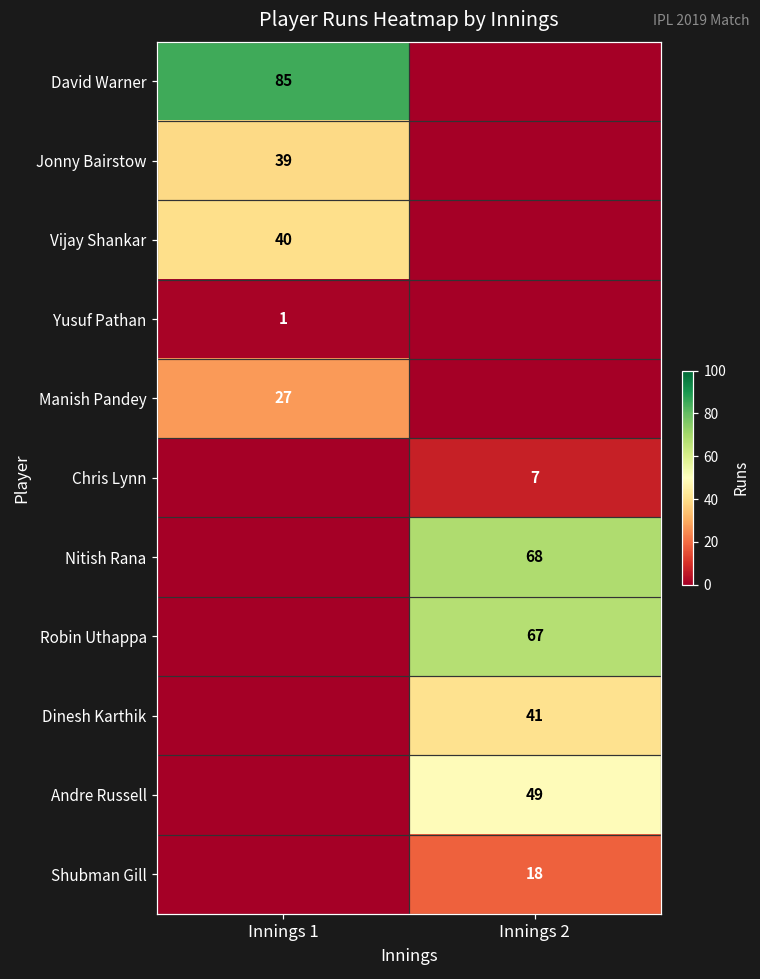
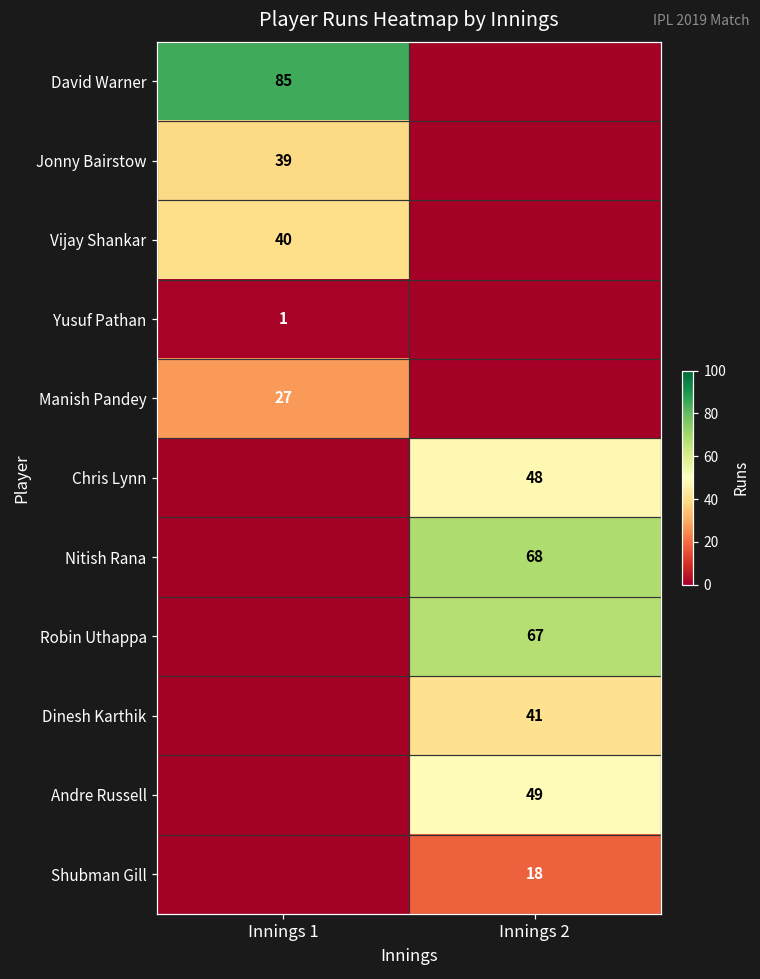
Chris Lynn, Innings 2: 7 -> 48
